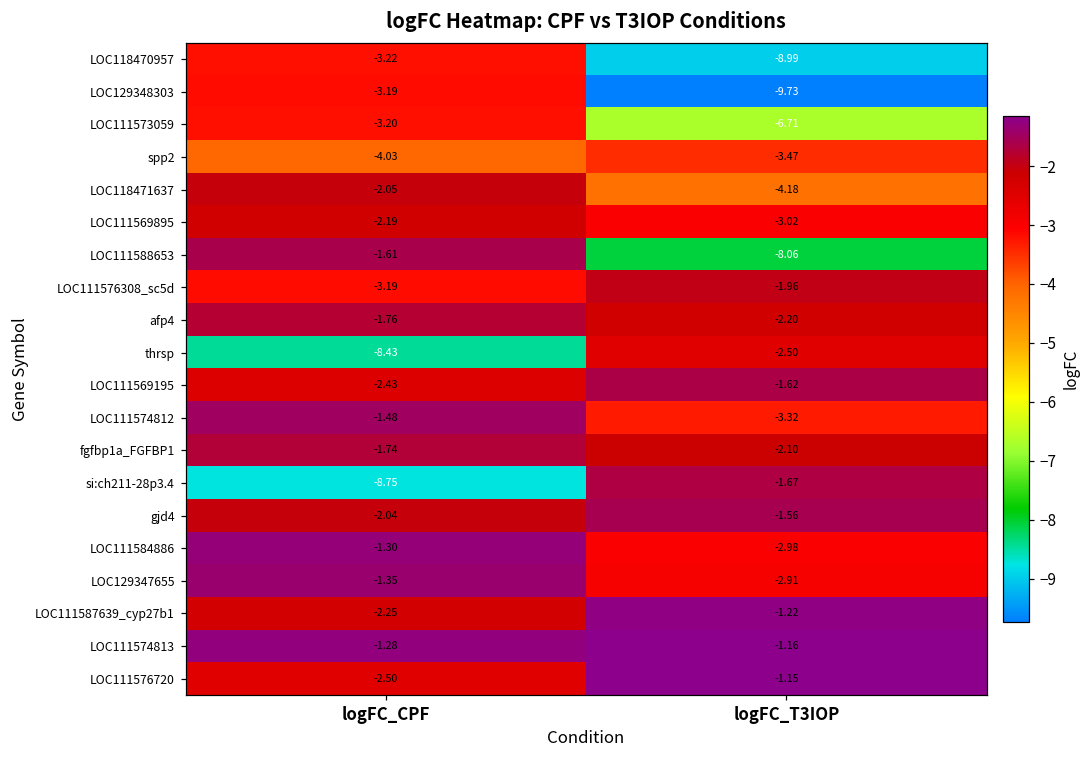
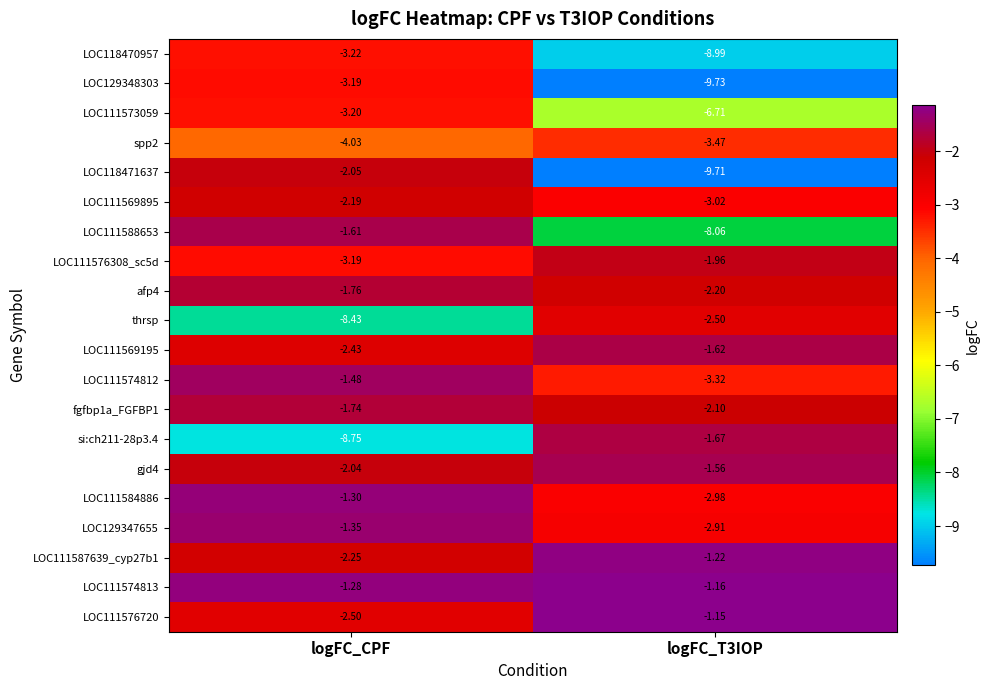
LOC118471637, logFC_T3IOP: -4.18 -> -9.71
